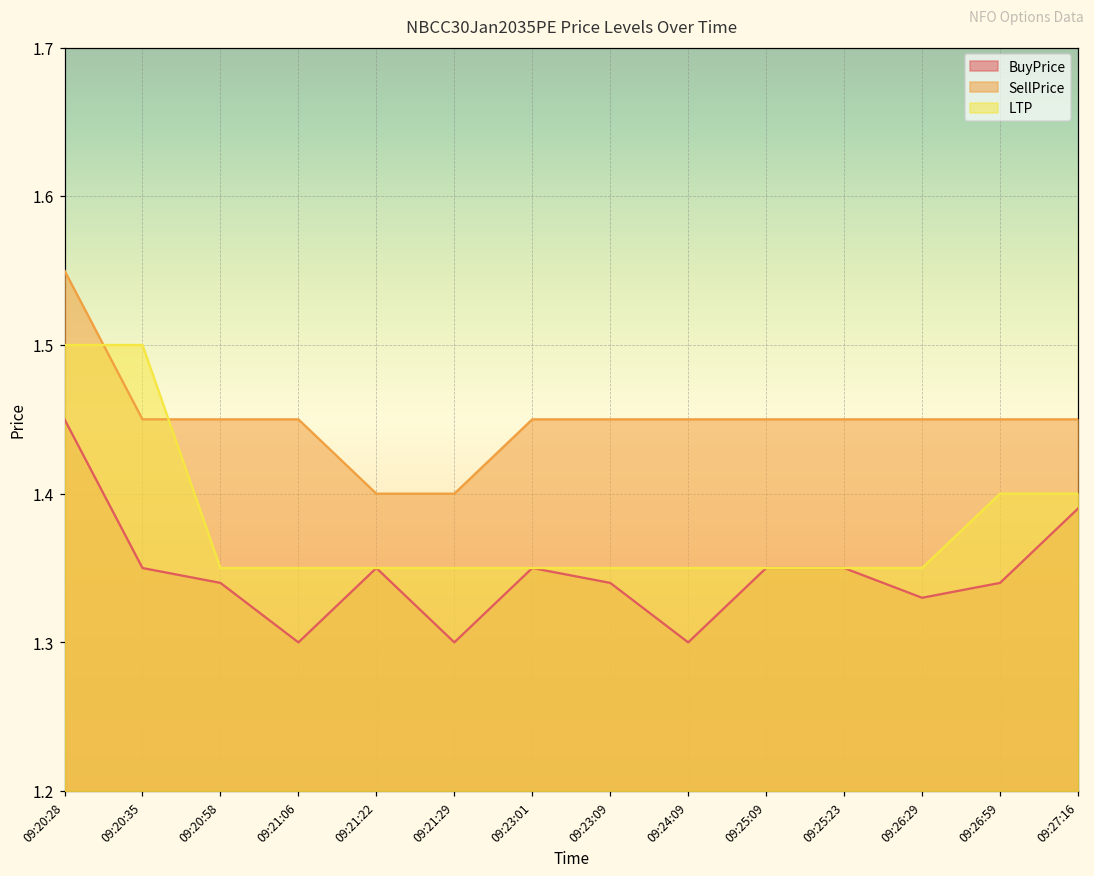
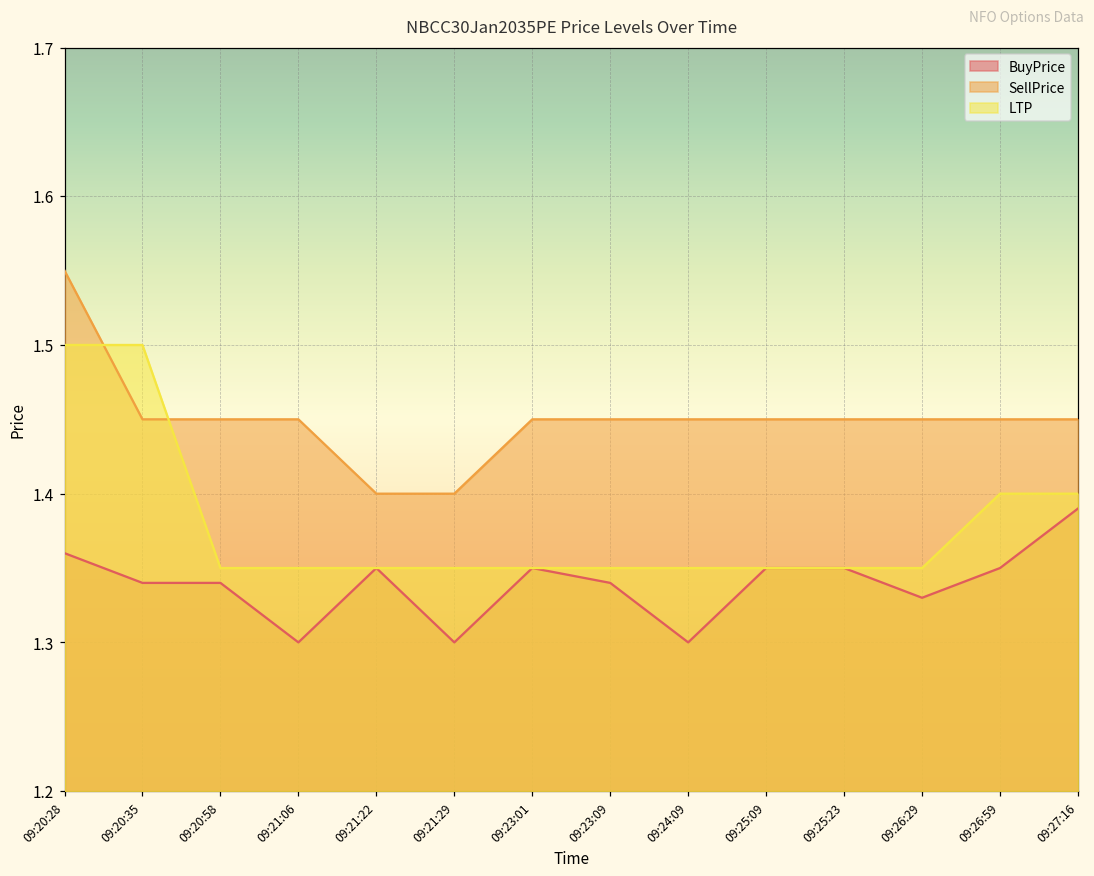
BuyPrice, 09:20:28: 1.45 -> 1.36
BuyPrice, 09:20:35: 1.35 -> 1.34
BuyPrice, 09:26:59: 1.34 -> 1.35
